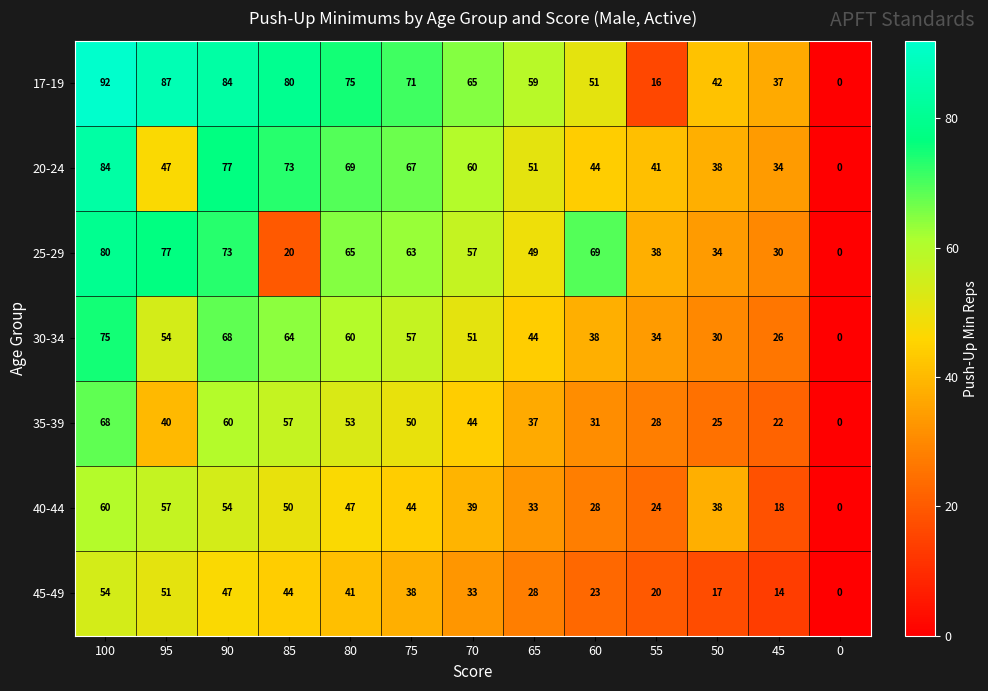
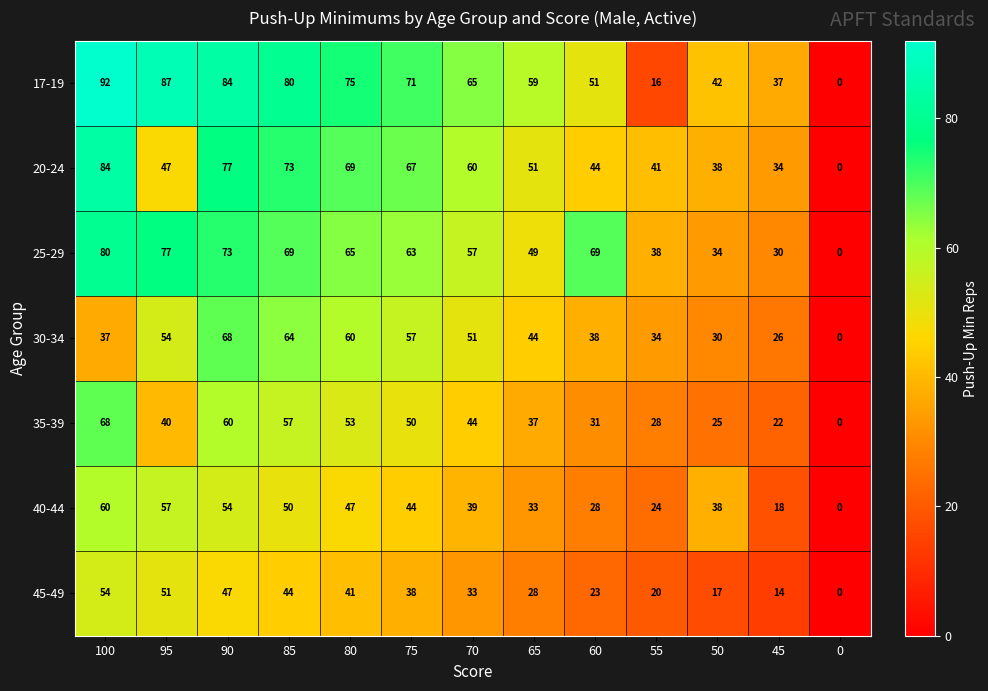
25-29, 85: 20 -> 69
30-34, 100: 75 -> 37
